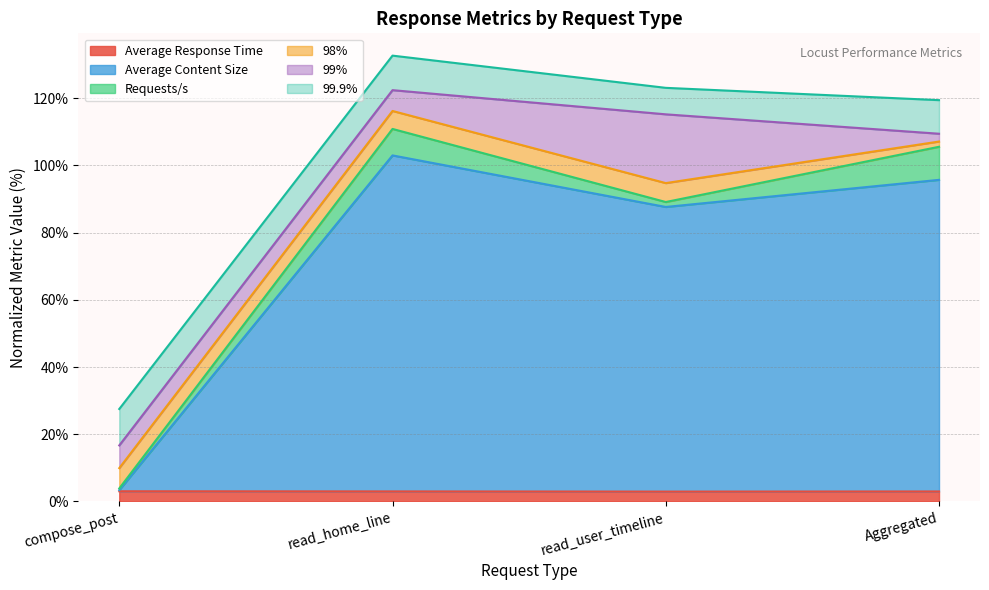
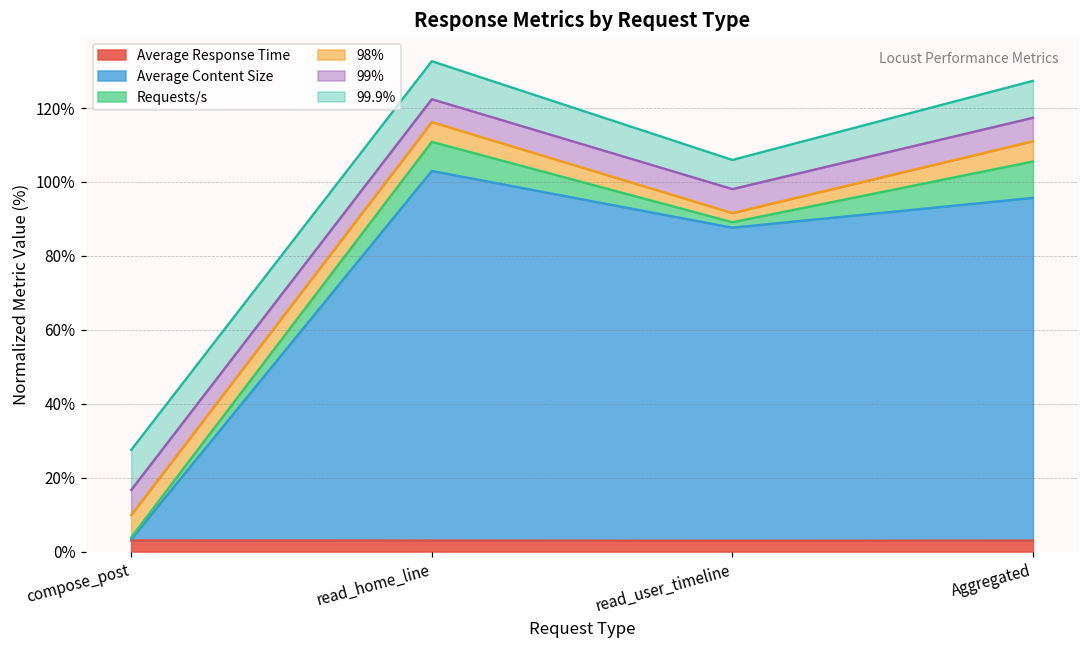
98%, read_user_timeline: 6% -> 2%
99%, read_user_timeline: 20% -> 6%
98%, Aggregated: 2% -> 5%
99%, Aggregated: 2% -> 6%
